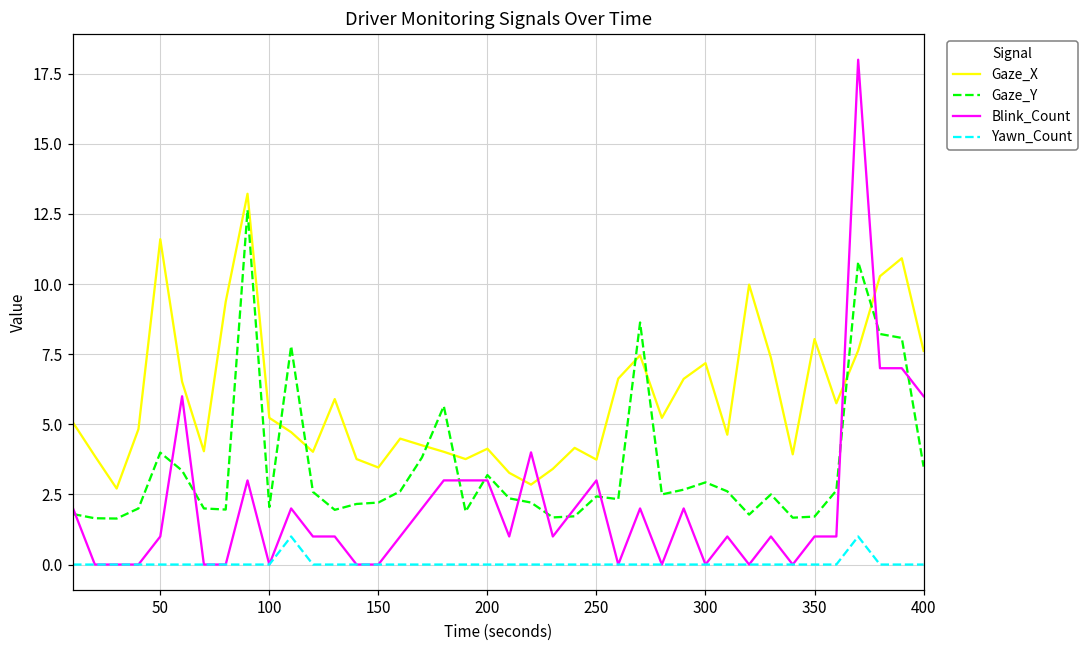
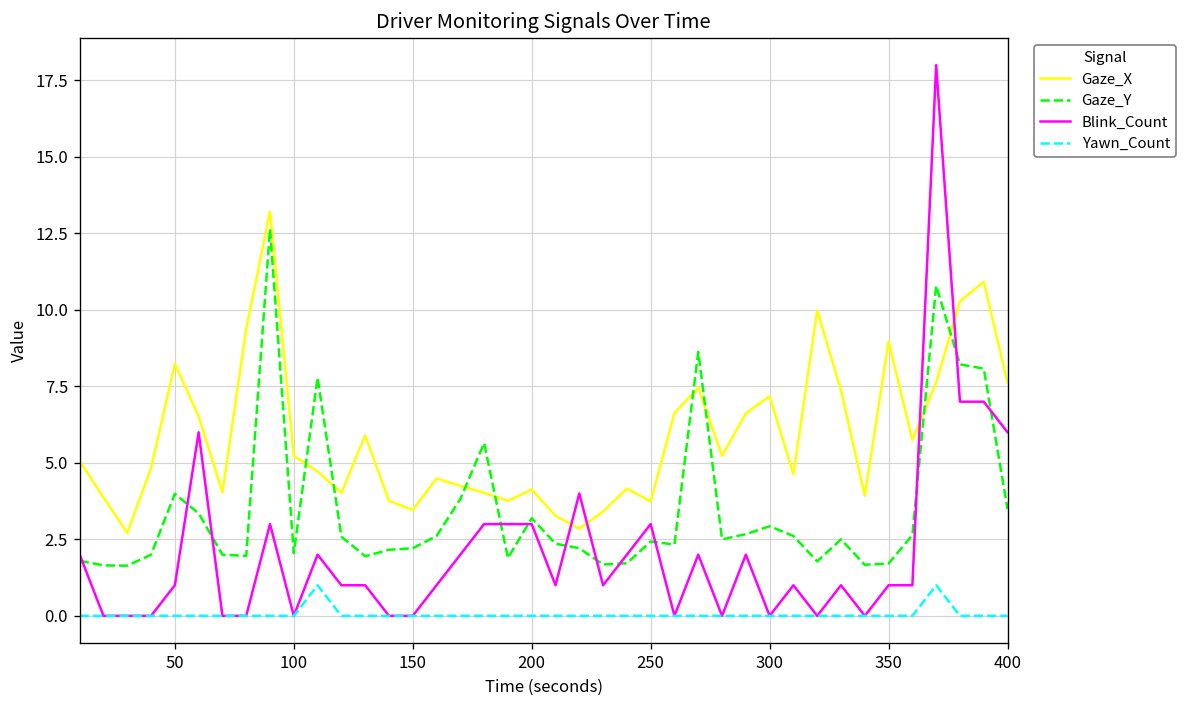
Gaze_X, 50: 11.6 -> 8.2
Gaze_X, 350: 8.0 -> 9.0
